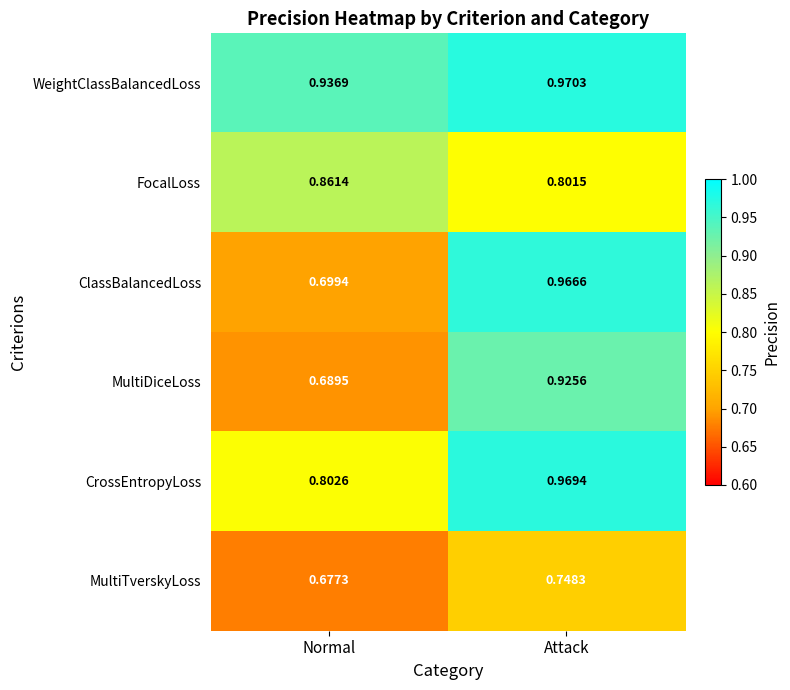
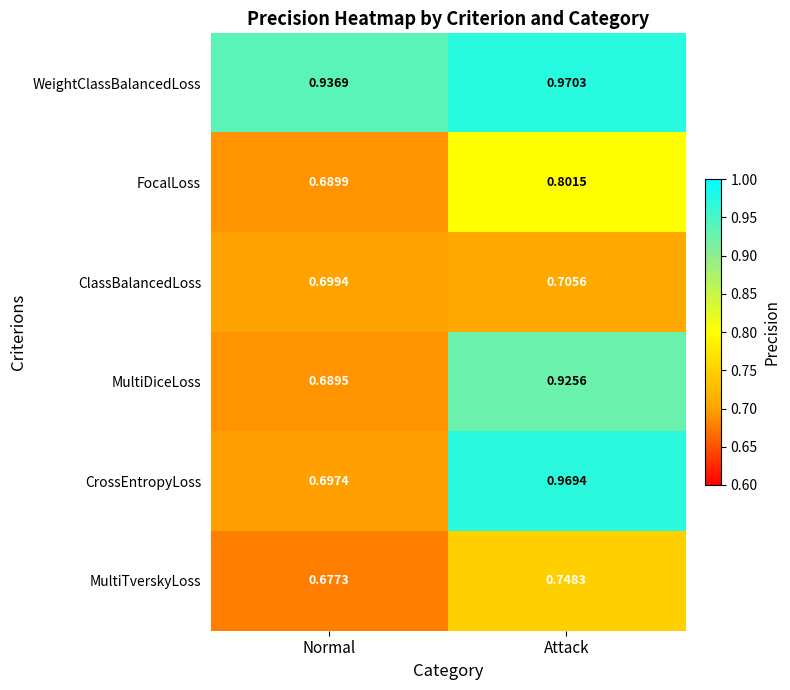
FocalLoss, Normal: 0.8614 -> 0.6899
ClassBalancedLoss, Attack: 0.9666 -> 0.7056
CrossEntropyLoss, Normal: 0.8026 -> 0.6974
